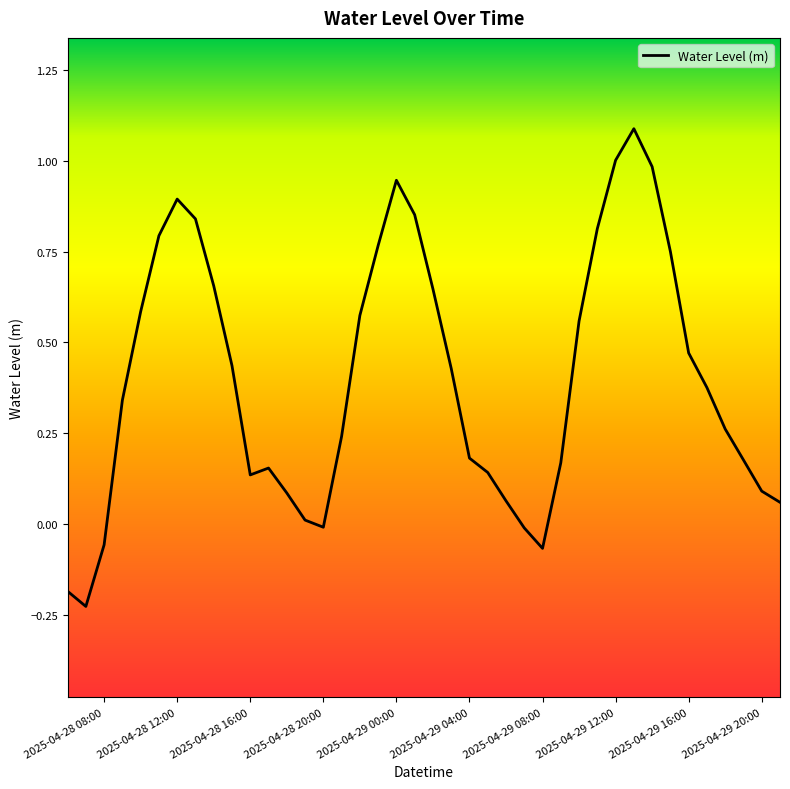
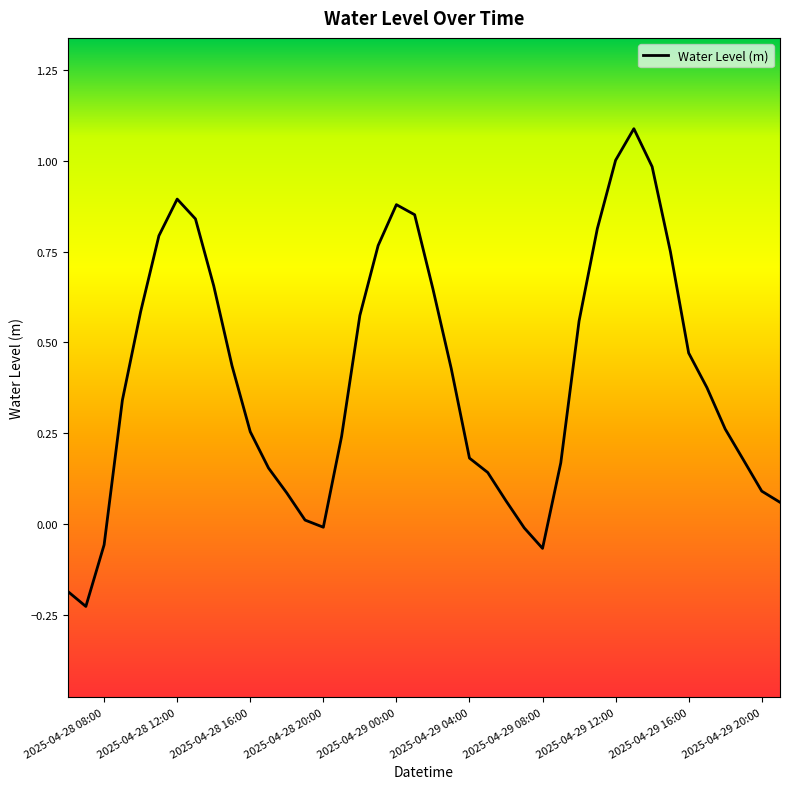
2025-04-28 16:00: 0.14 -> 0.25
2025-04-29 00:00: 0.95 -> 0.88
